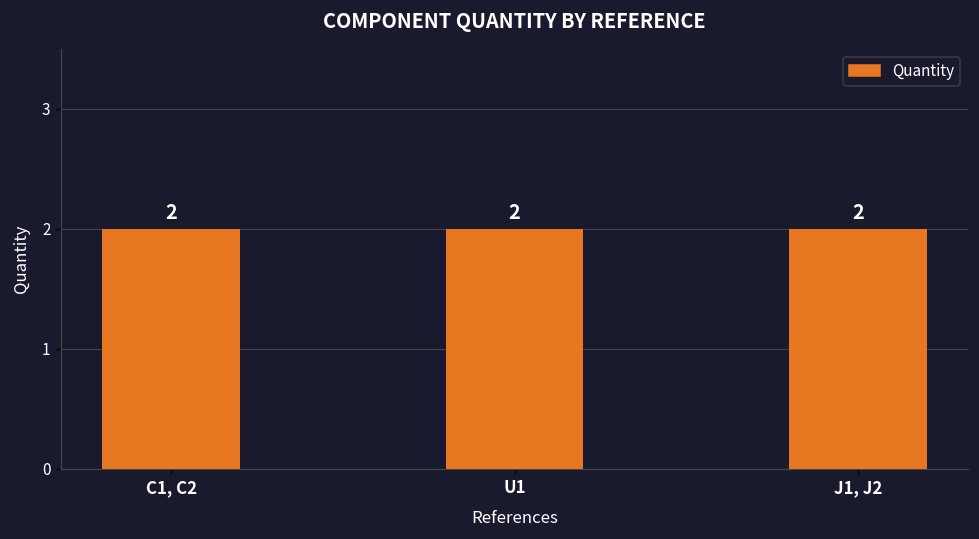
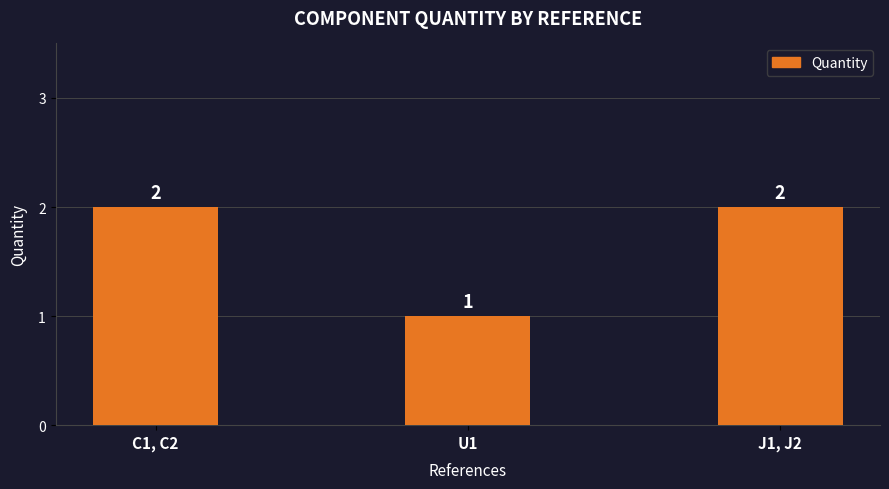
U1: 2 -> 1
